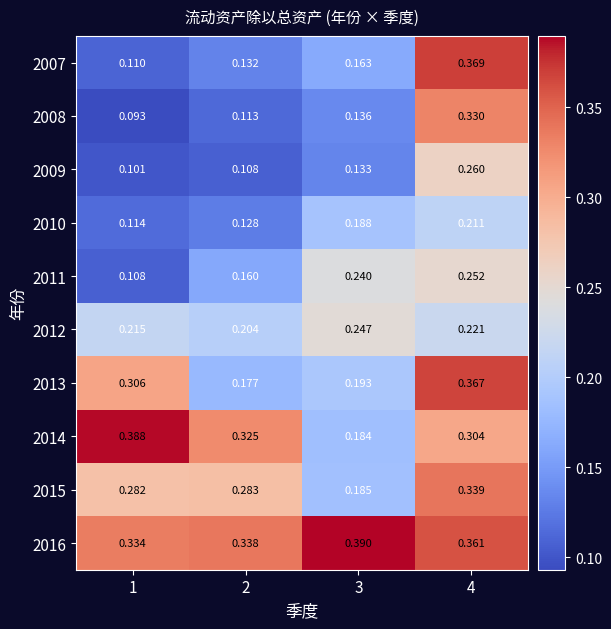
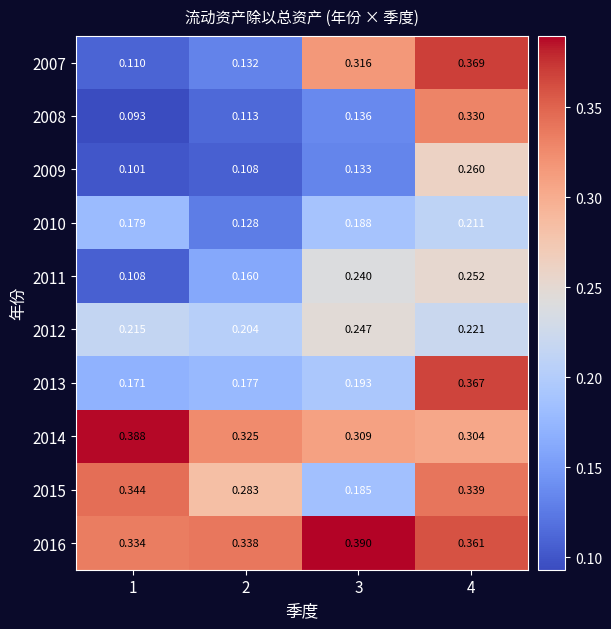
2007, 3: 0.163 -> 0.316
2010, 1: 0.114 -> 0.179
2013, 1: 0.306 -> 0.171
2014, 3: 0.184 -> 0.309
2015, 1: 0.282 -> 0.344
